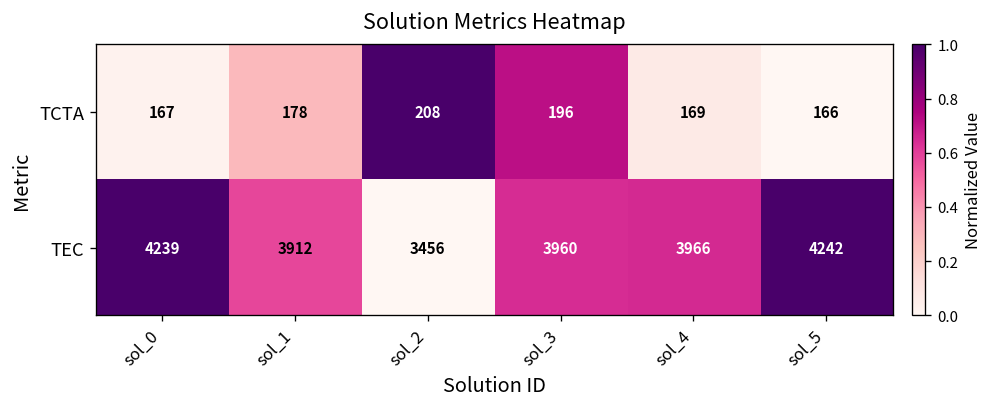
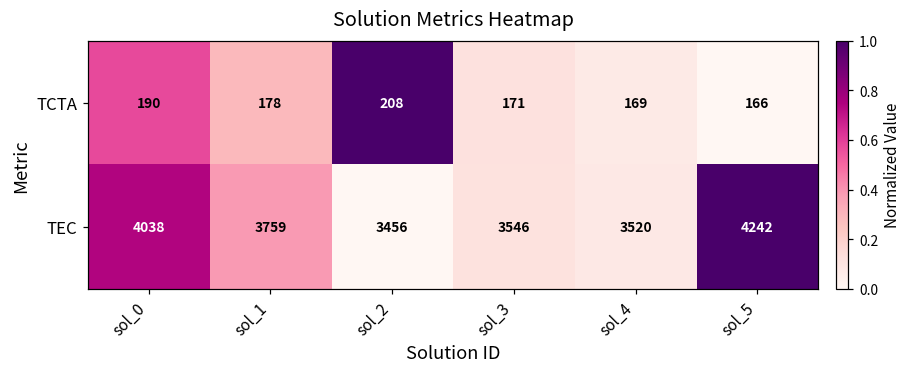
TCTA, sol_0: 167 -> 190
TCTA, sol_3: 196 -> 171
TEC, sol_0: 4239 -> 4038
TEC, sol_1: 3912 -> 3759
TEC, sol_3: 3960 -> 3546
TEC, sol_4: 3966 -> 3520
